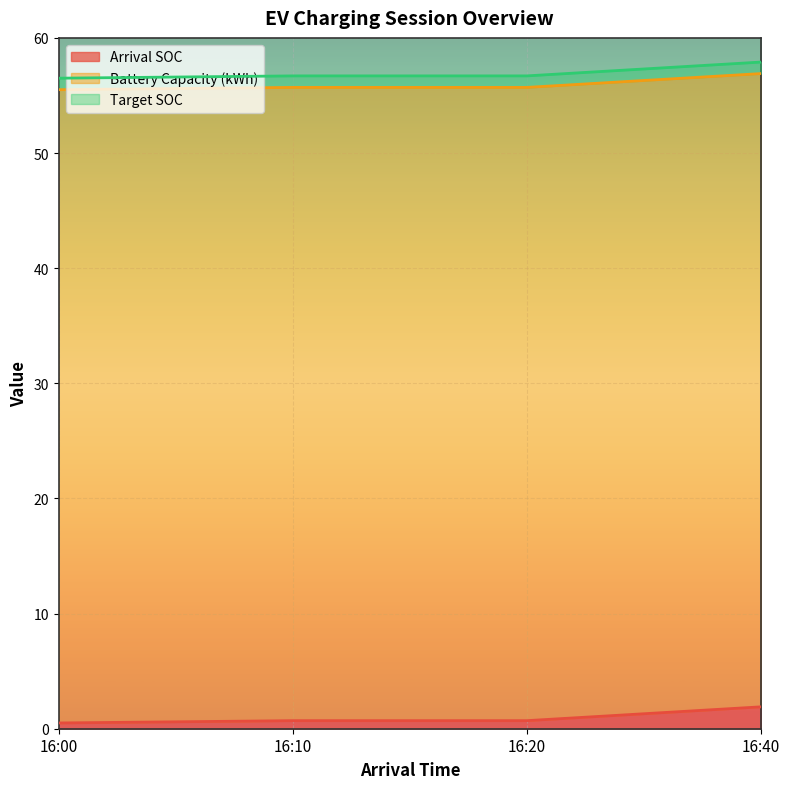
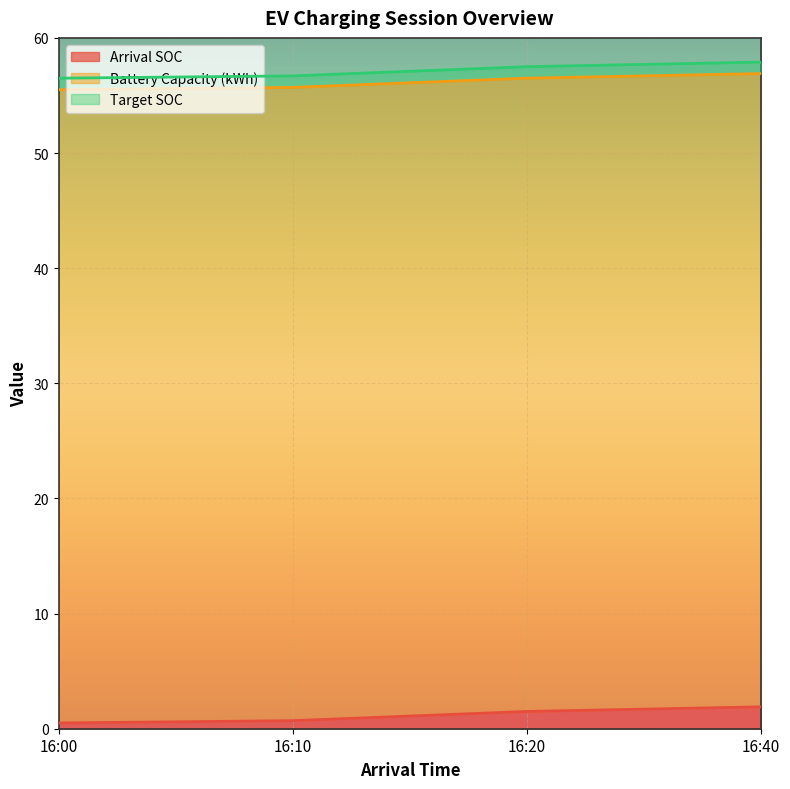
Arrival SOC, 16:20: 0.7 -> 1.5
